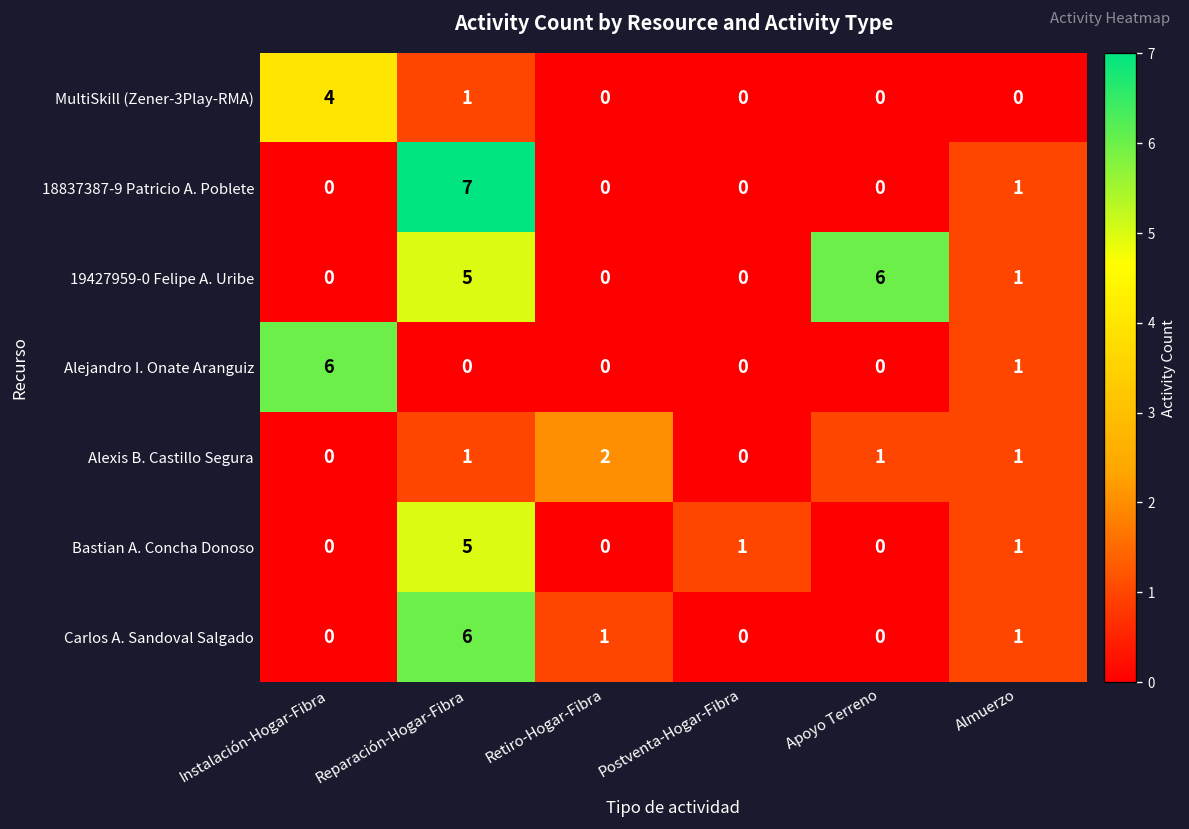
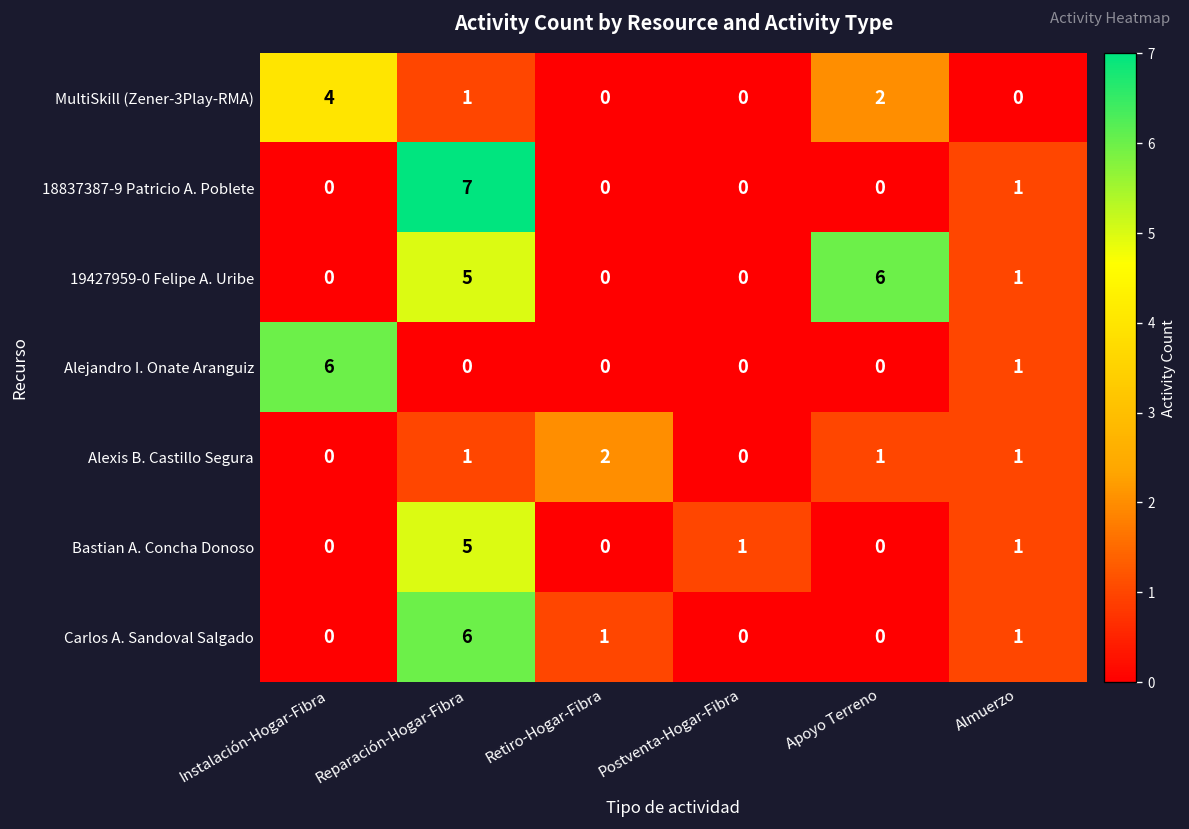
MultiSkill (Zener-3Play-RMA), Apoyo Terreno: 0 -> 2
